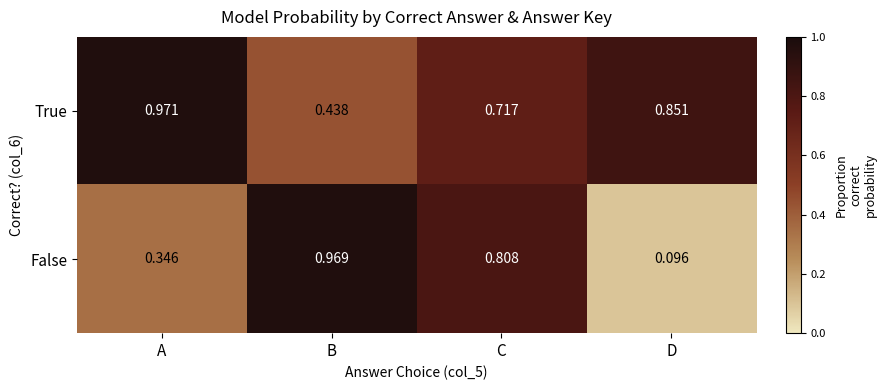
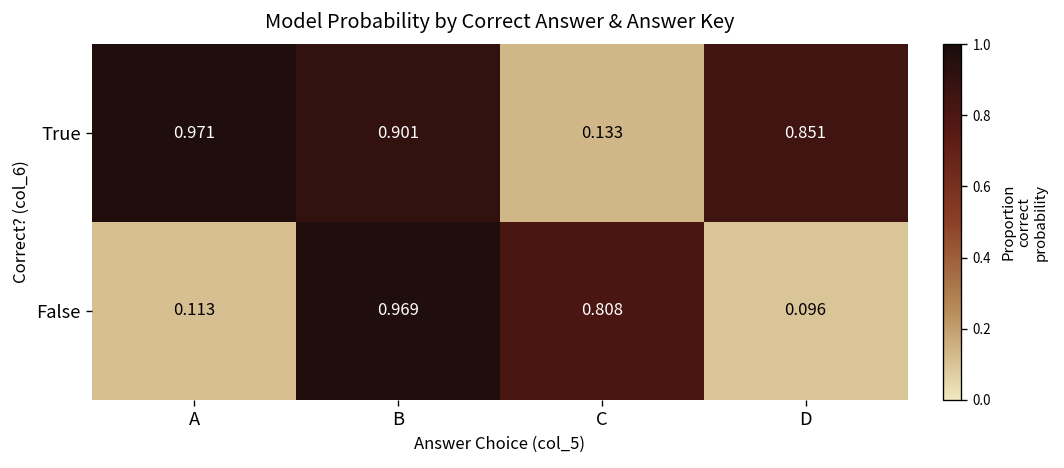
True, B: 0.438 -> 0.901
True, C: 0.717 -> 0.133
False, A: 0.346 -> 0.113
